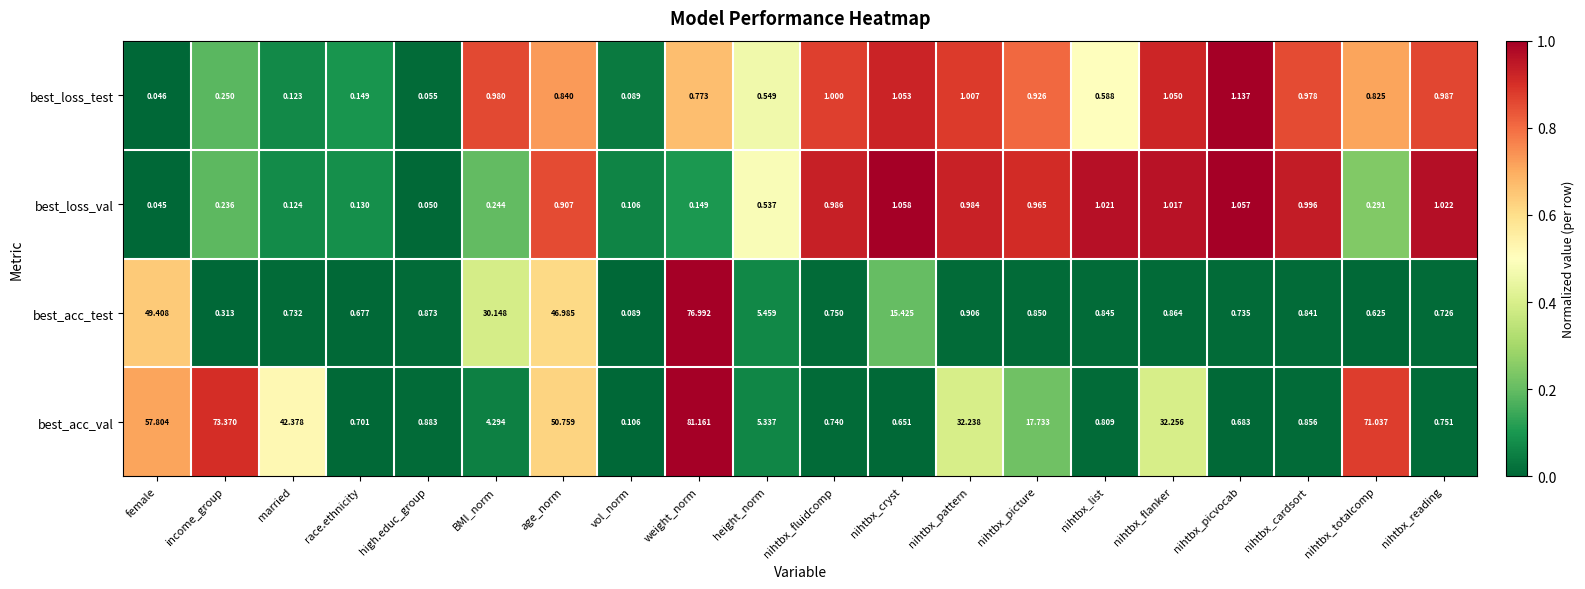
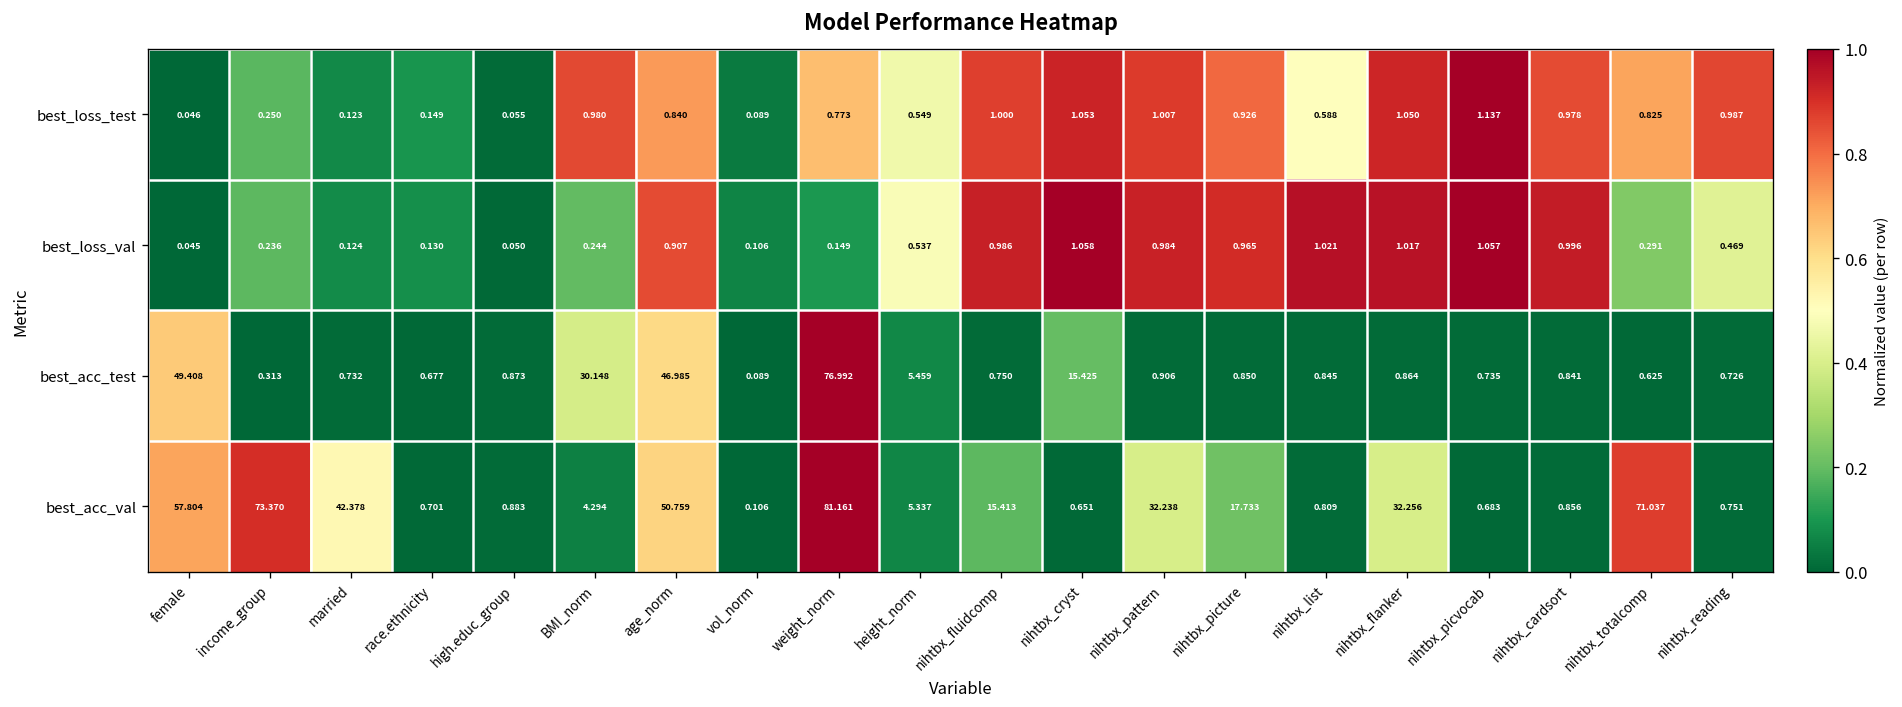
best_loss_val, nihtbx_reading: 1.022 -> 0.469
best_acc_val, nihtbx_fluidcomp: 0.740 -> 15.413
